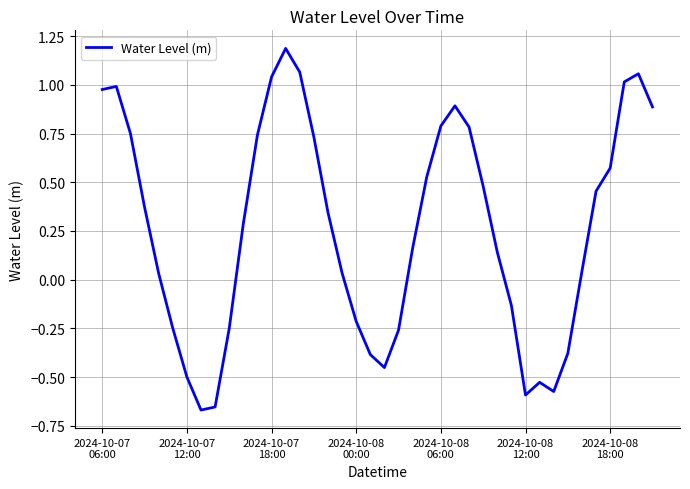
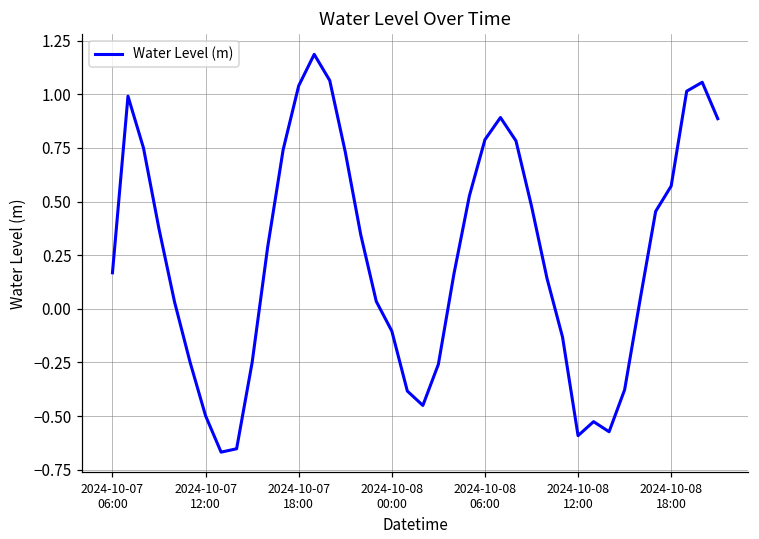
2024-10-07 06:00: 0.98 -> 0.17
2024-10-08 00:00: -0.21 -> -0.10
